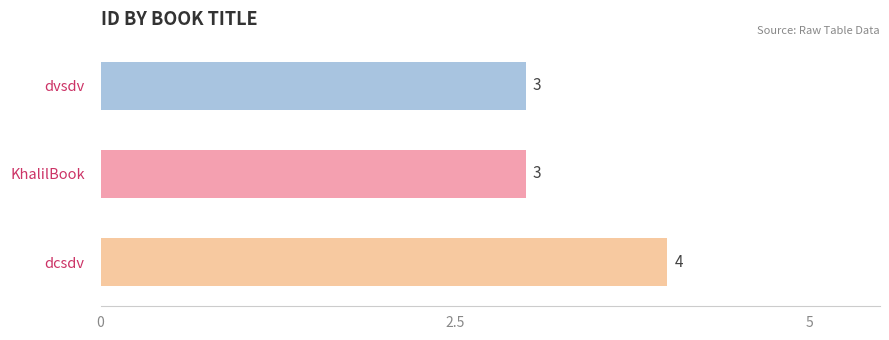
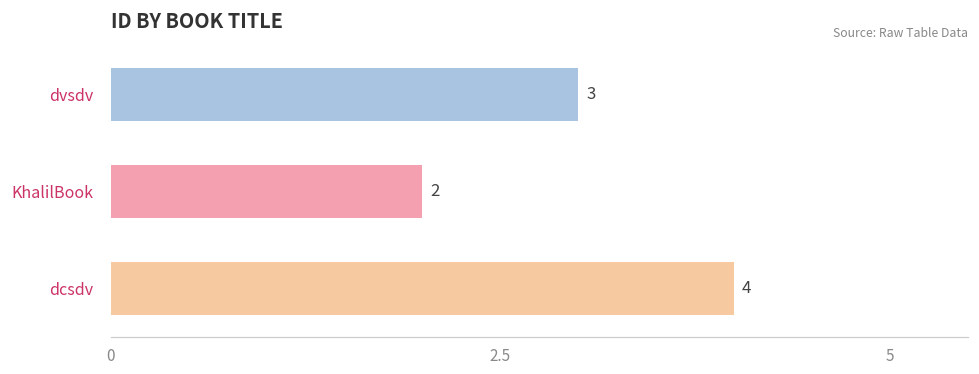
KhalilBook: 3 -> 2
